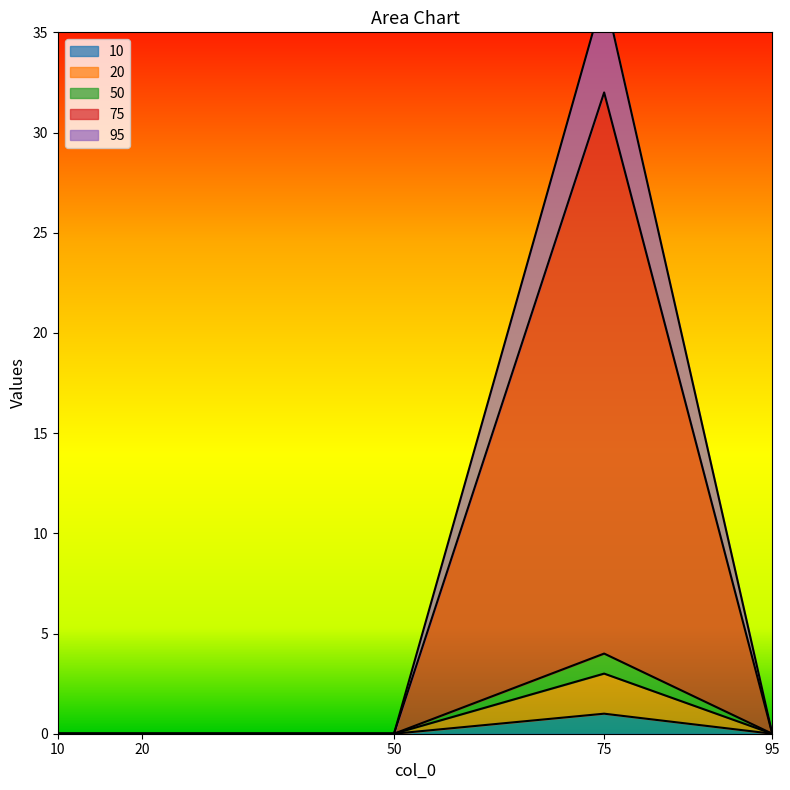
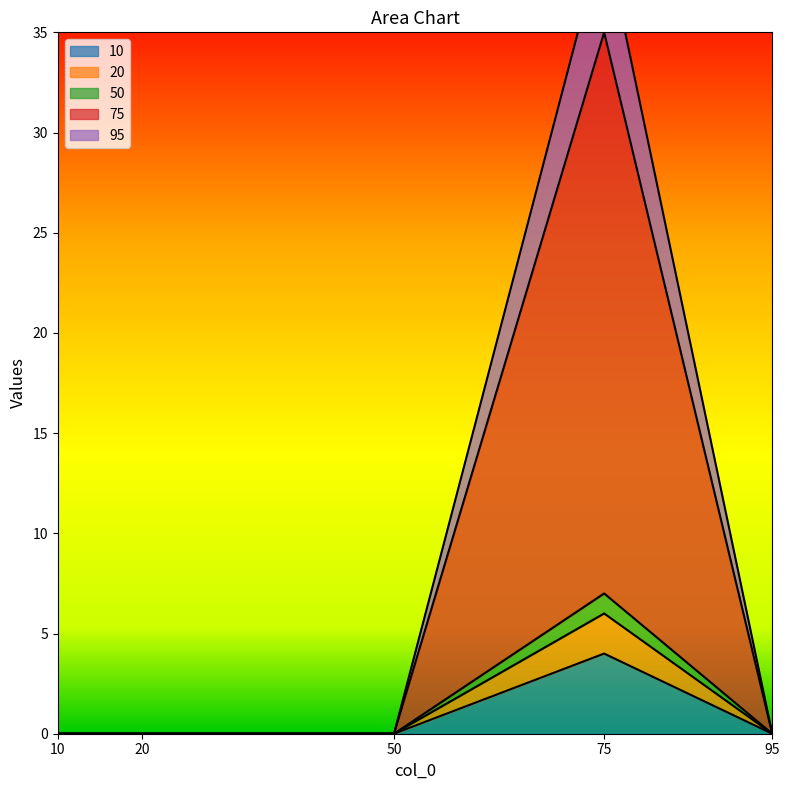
10, 75: 1 -> 4
